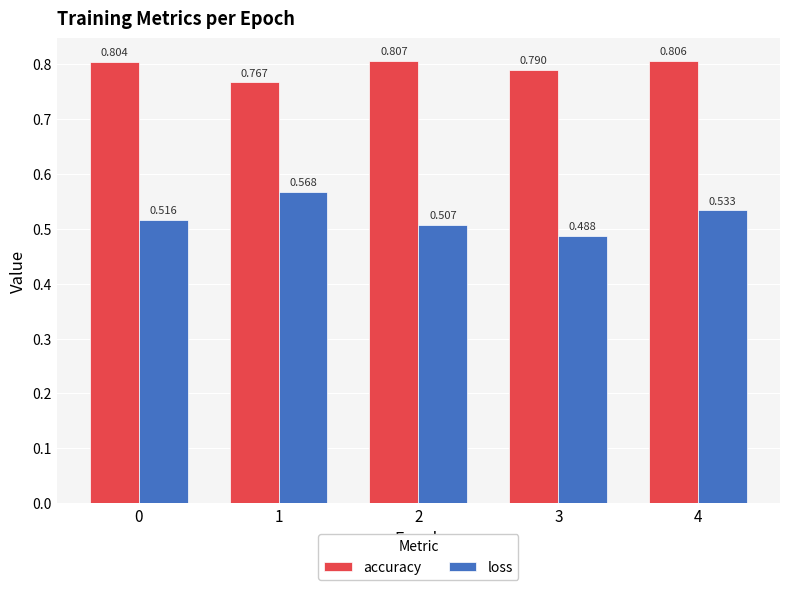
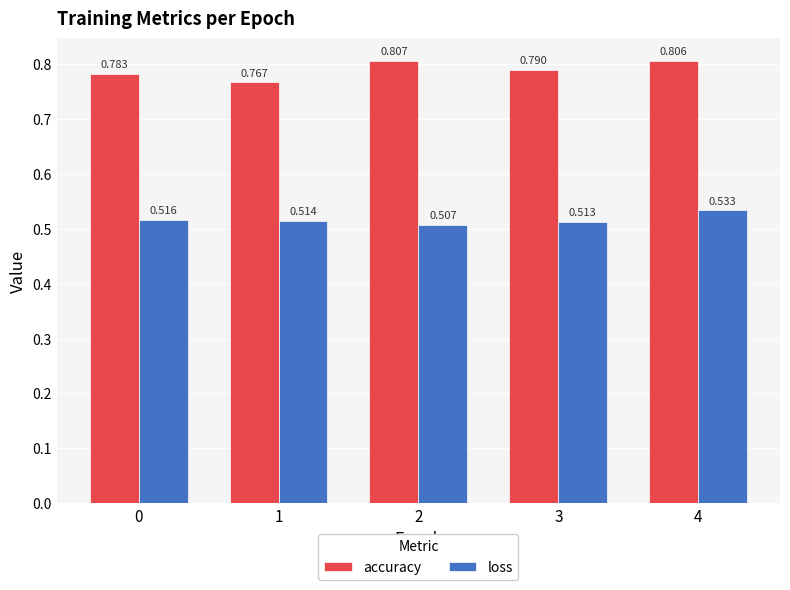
accuracy, 0: 0.804 -> 0.783
loss, 1: 0.568 -> 0.514
loss, 3: 0.488 -> 0.513
